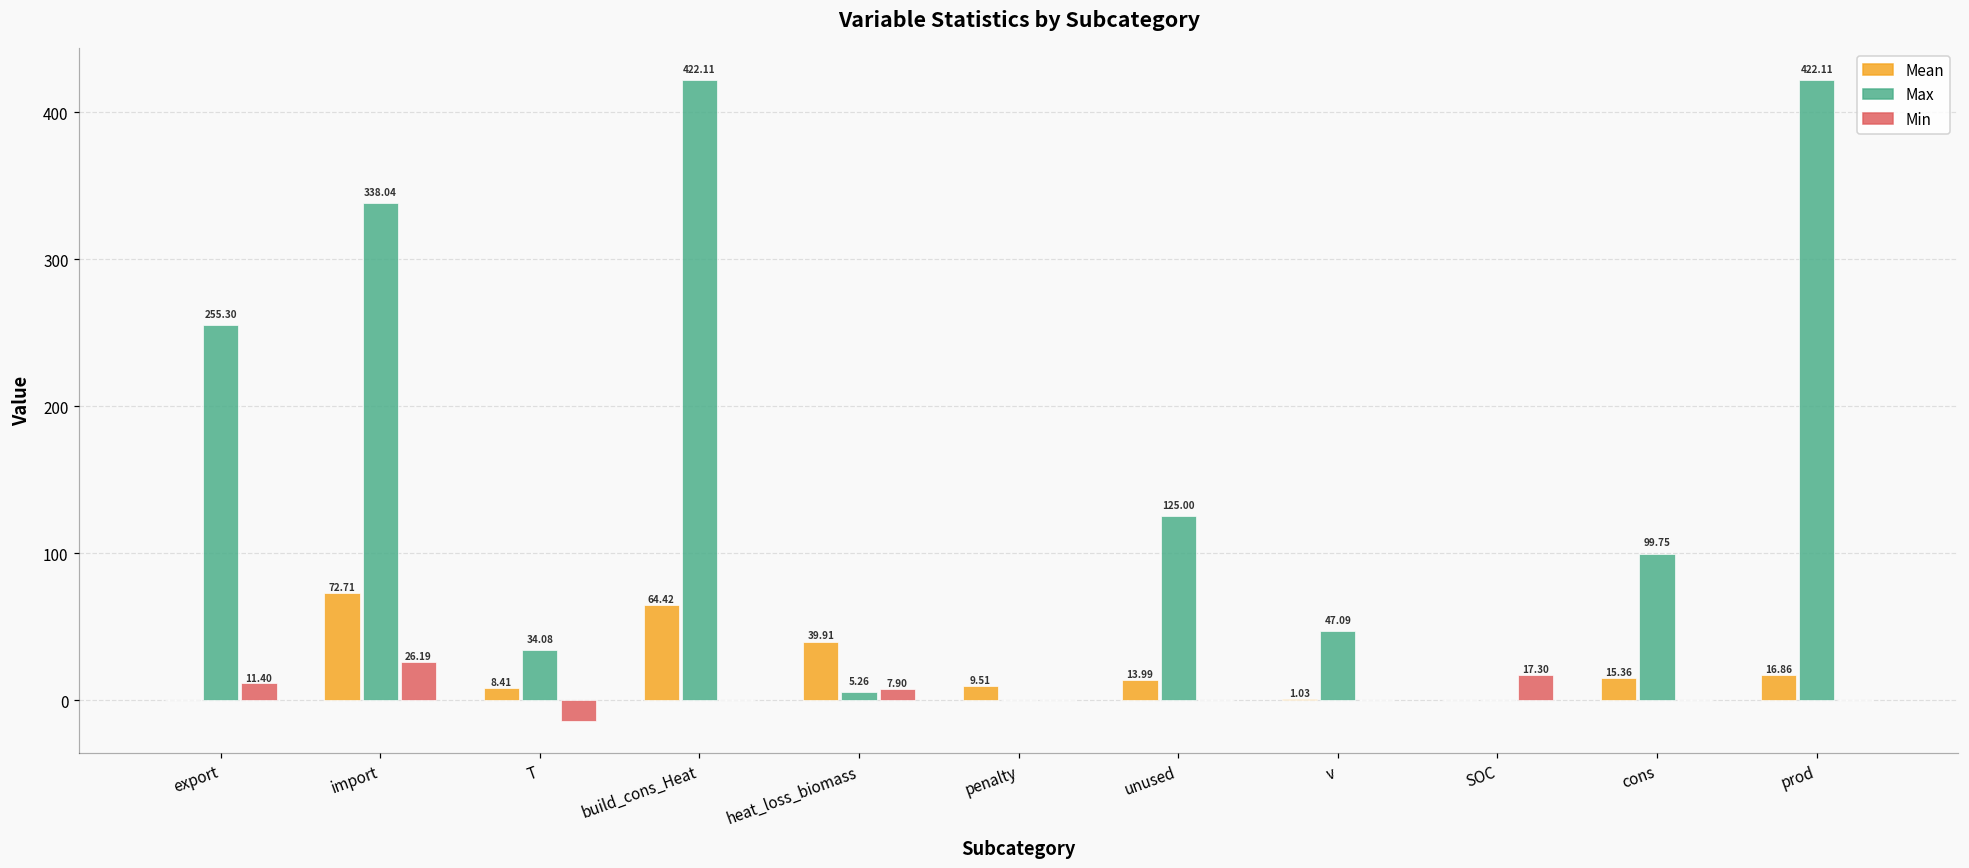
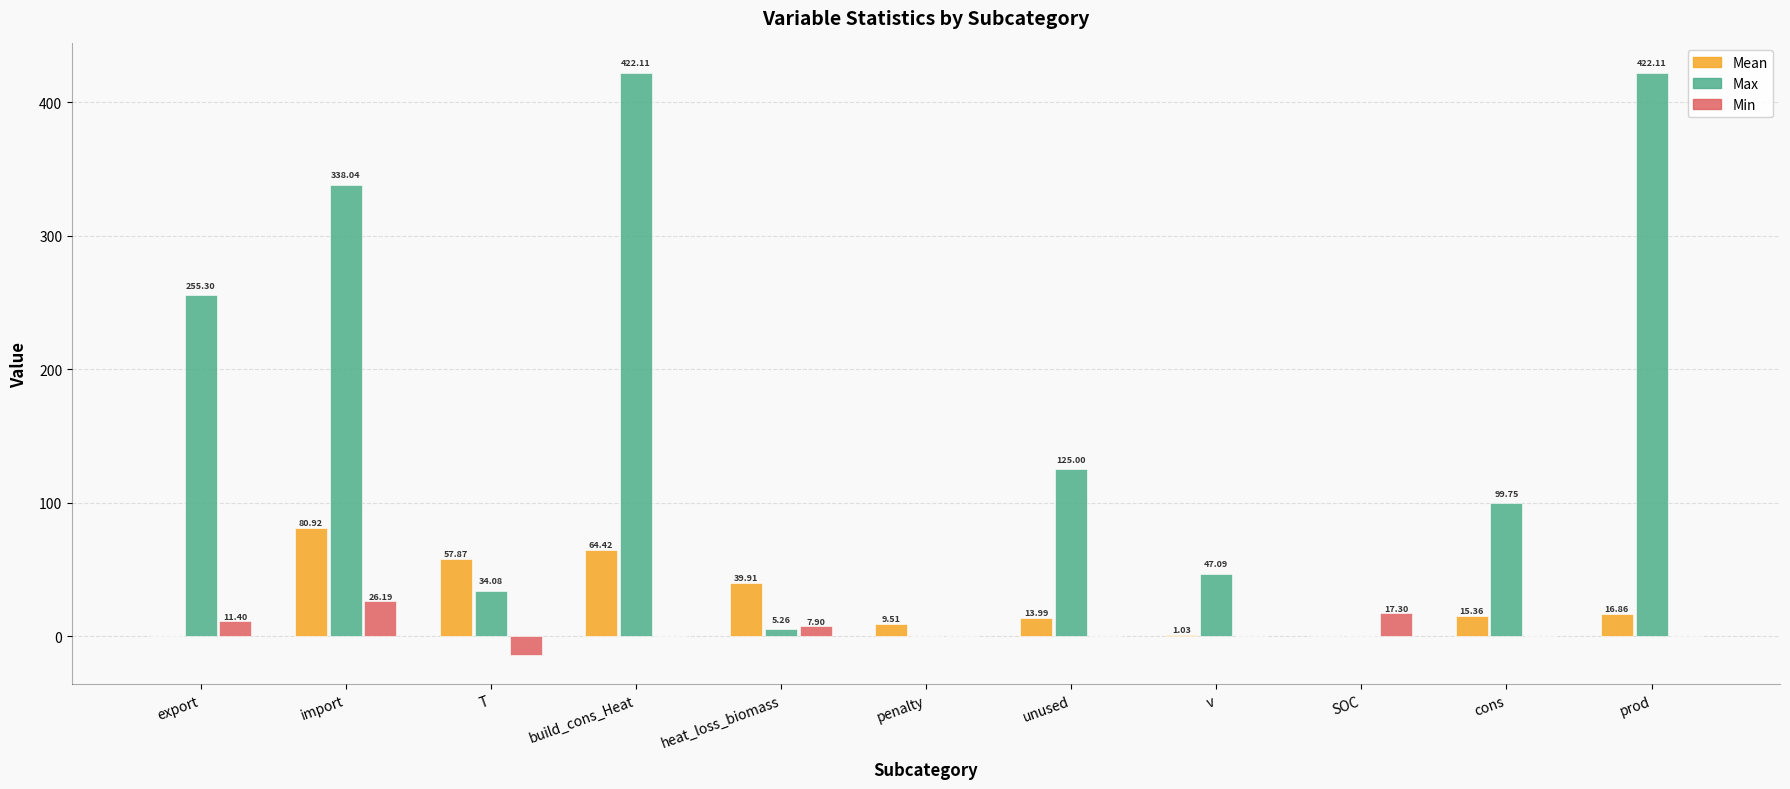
Mean, import: 72.71 -> 80.92
Mean, T: 8.41 -> 57.87
